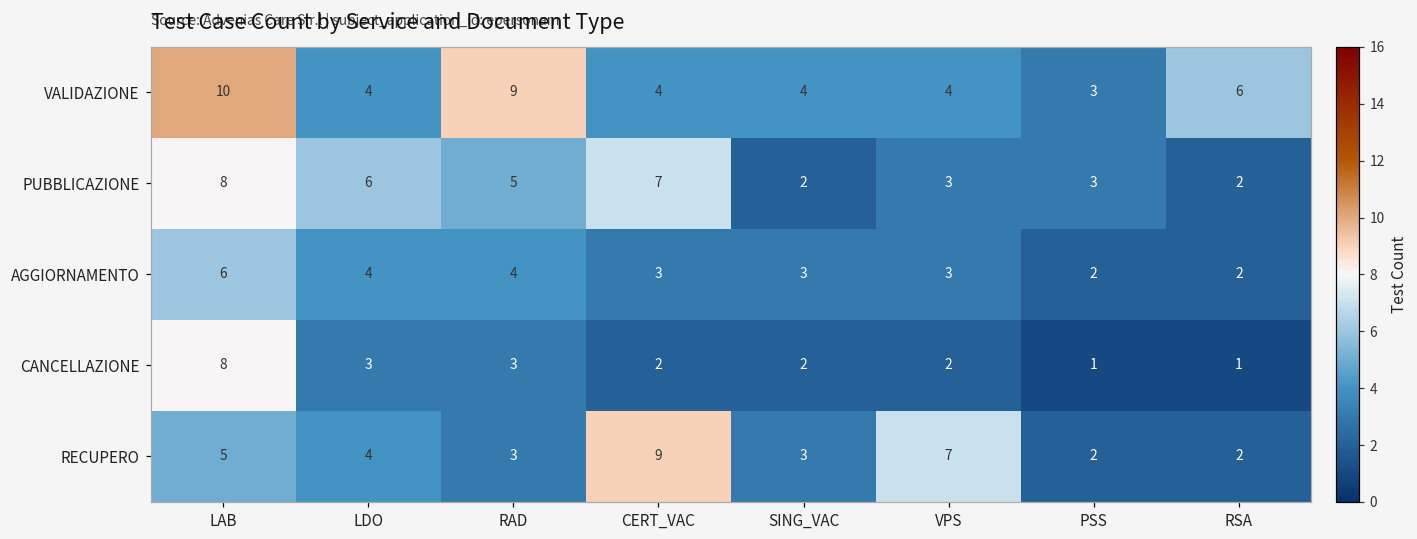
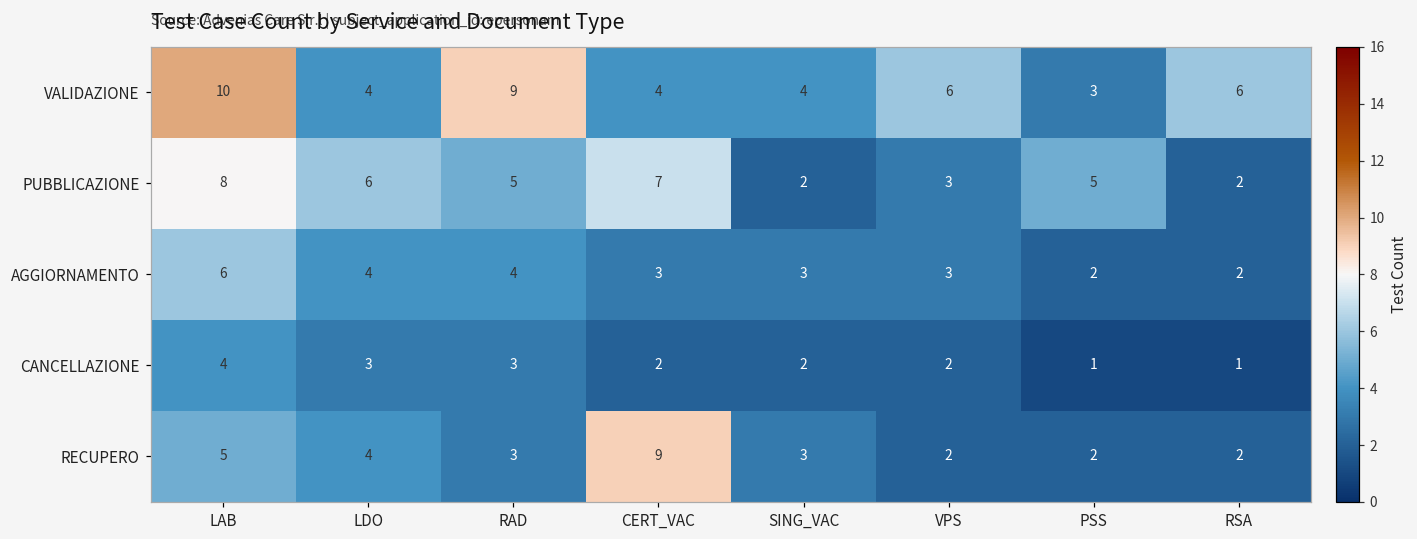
VALIDAZIONE, VPS: 4 -> 6
PUBBLICAZIONE, PSS: 3 -> 5
CANCELLAZIONE, LAB: 8 -> 4
RECUPERO, VPS: 7 -> 2
